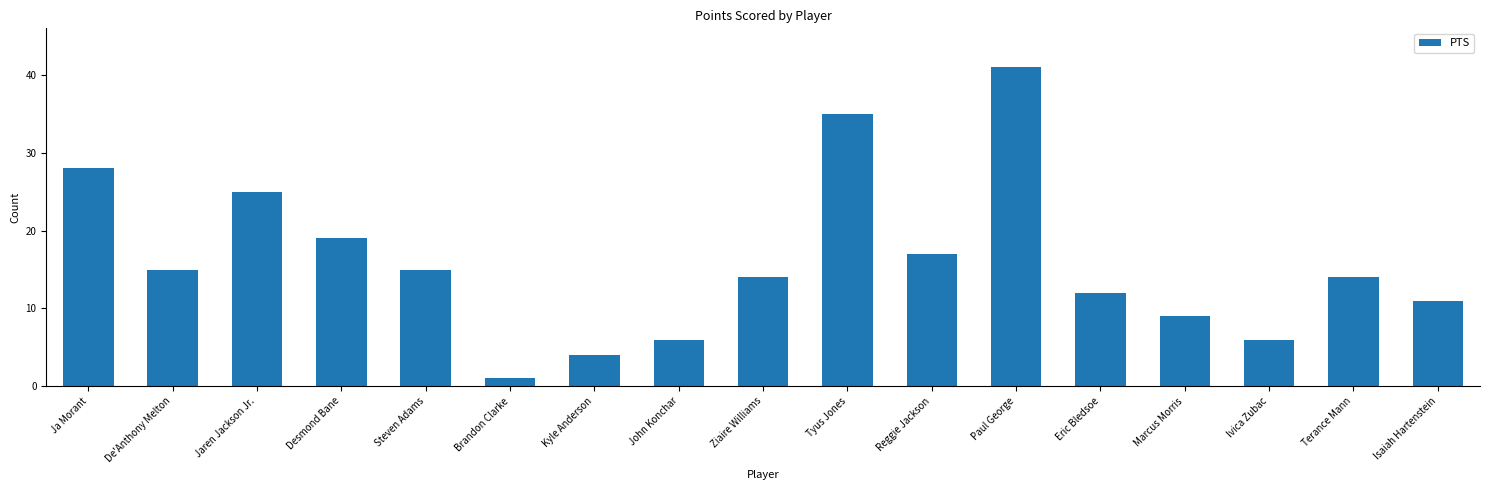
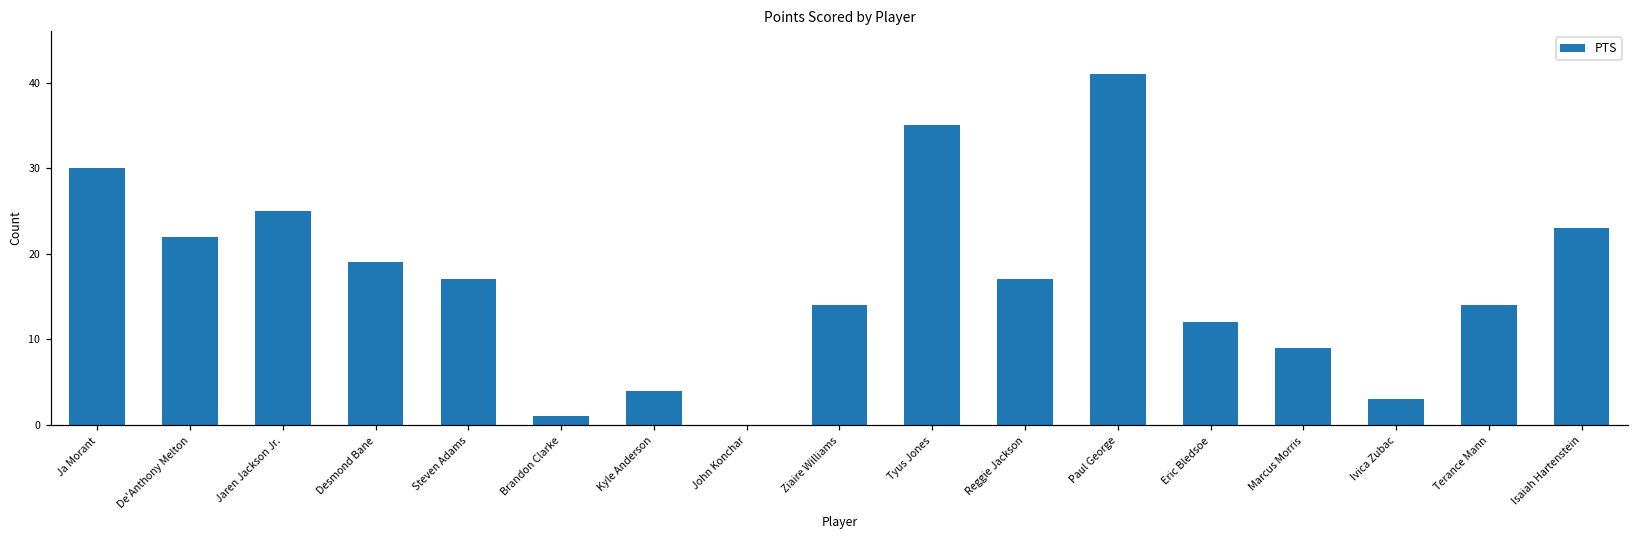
Ja Morant: 28 -> 30
De'Anthony Melton: 15 -> 22
Steven Adams: 15 -> 17
John Konchar: 6 -> 0
Ivica Zubac: 6 -> 3
Isaiah Hartenstein: 11 -> 23
